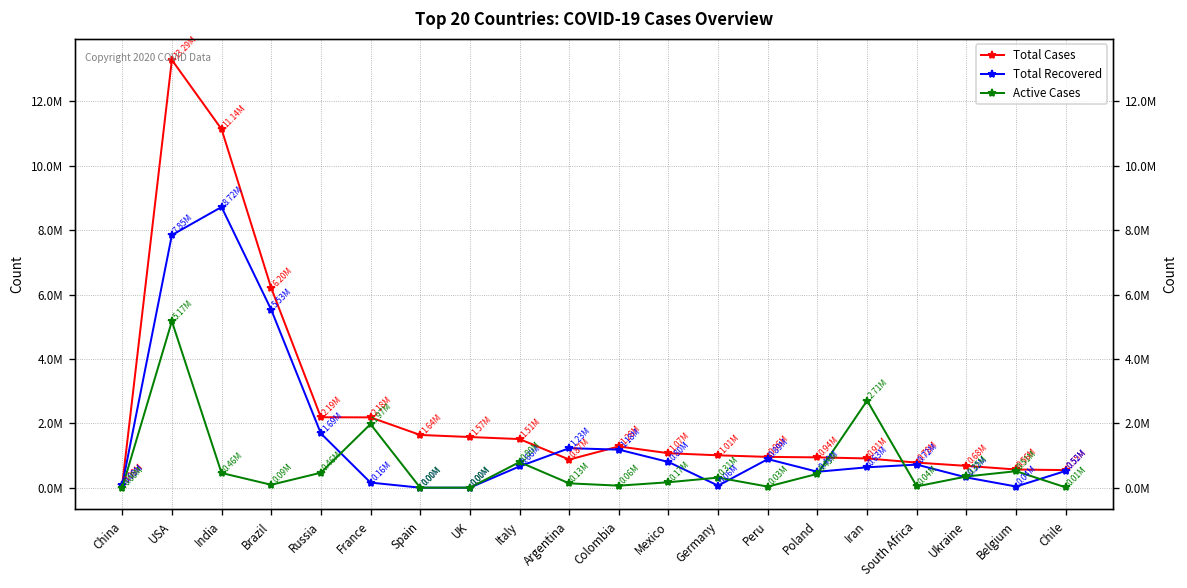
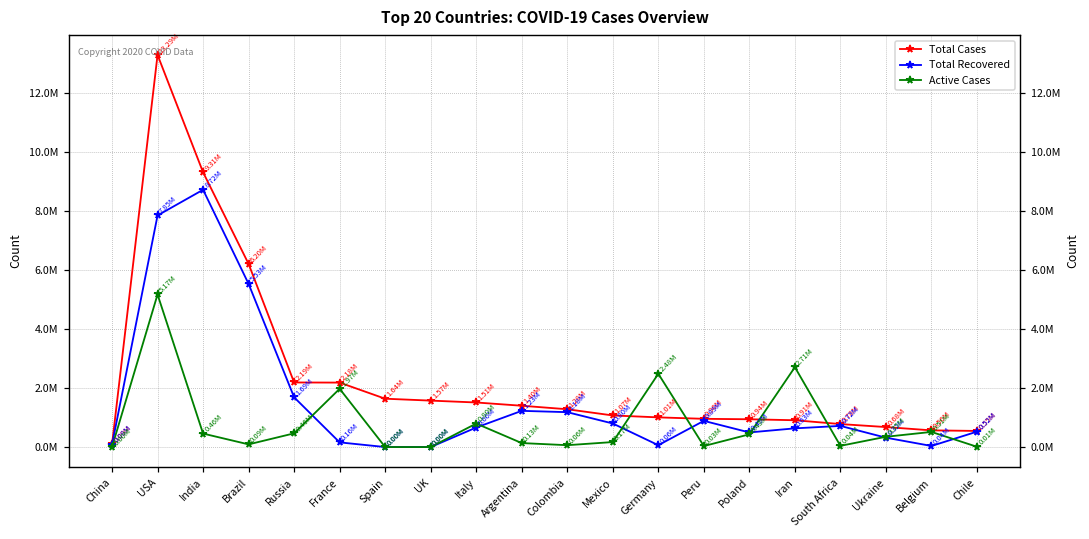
Total Cases, India: 11.14M -> 9.31M
Total Cases, Argentina: 0.87M -> 1.40M
Active Cases, Germany: 0.31M -> 2.48M
